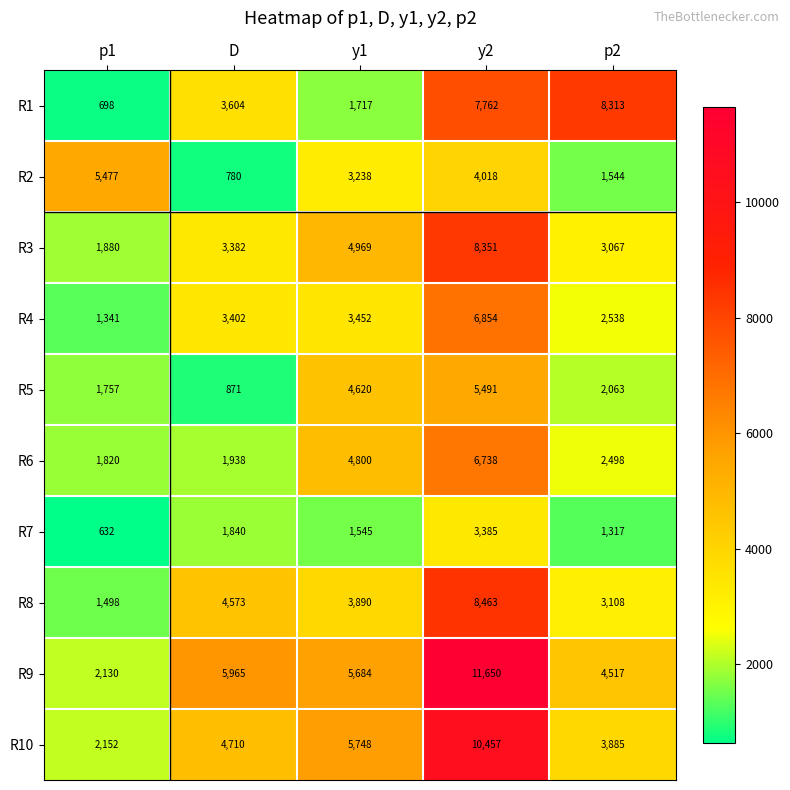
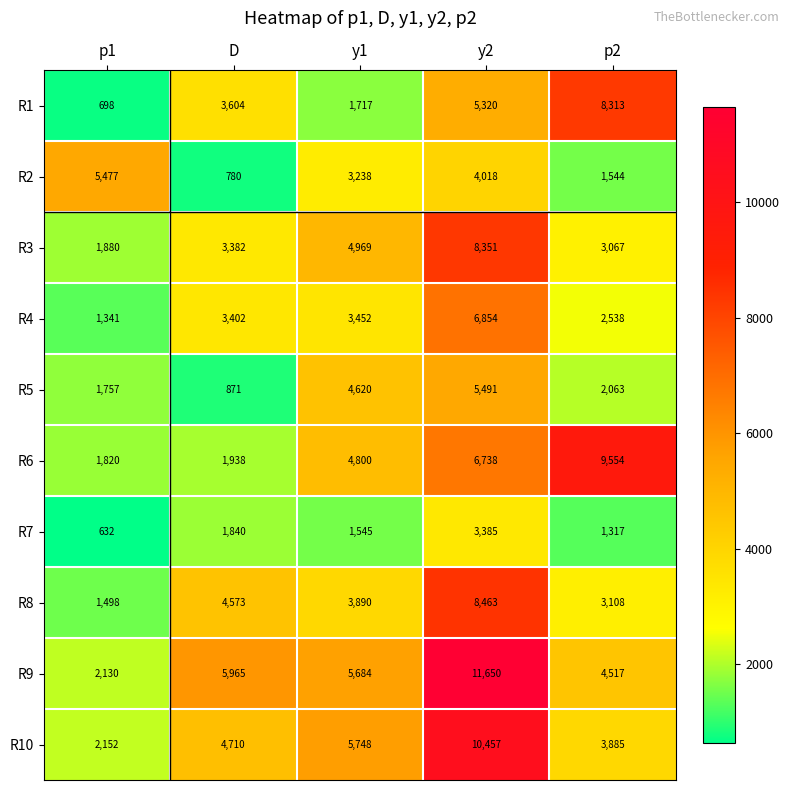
R1, y2: 7,762 -> 5,320
R6, p2: 2,498 -> 9,554
